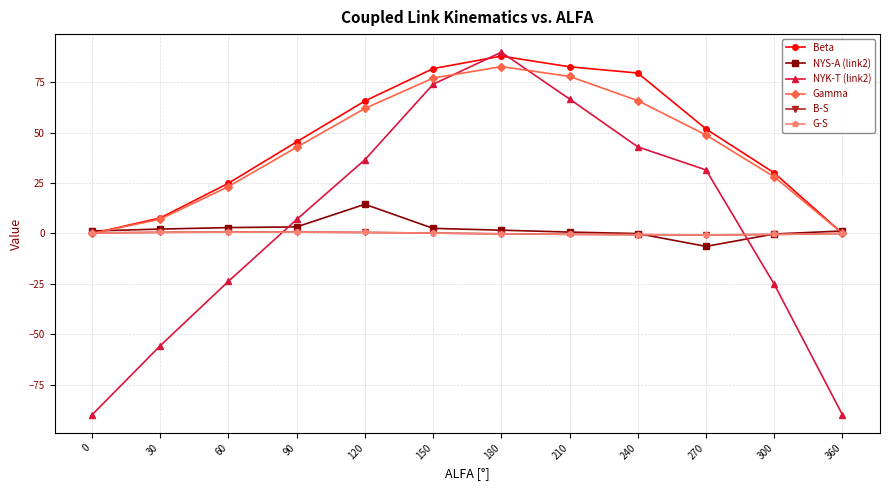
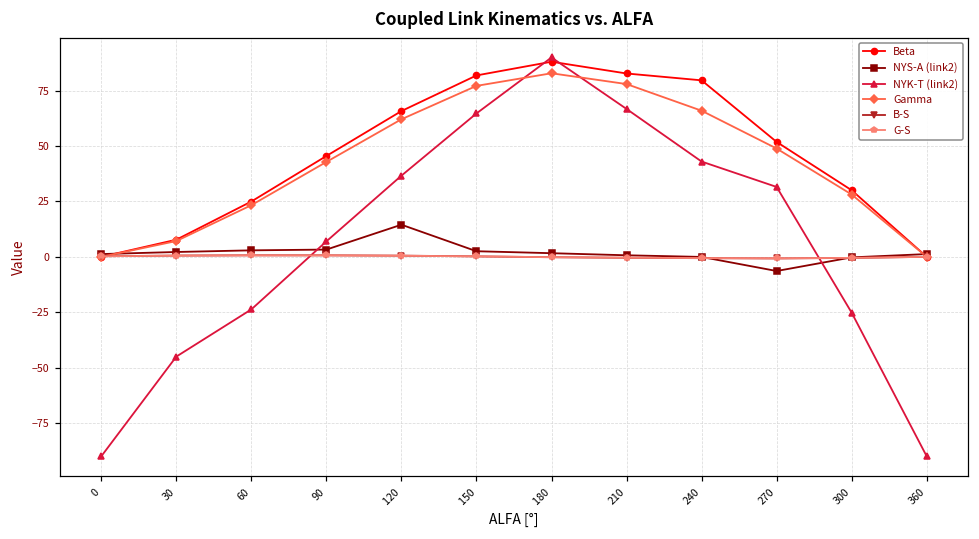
NYK-T (link2), 30: -56 -> -45
NYK-T (link2), 150: 74 -> 65
